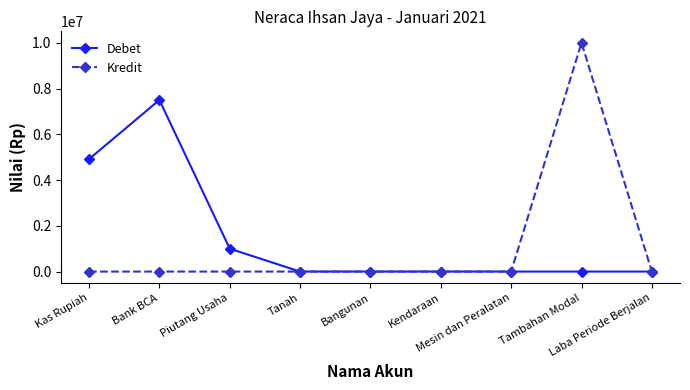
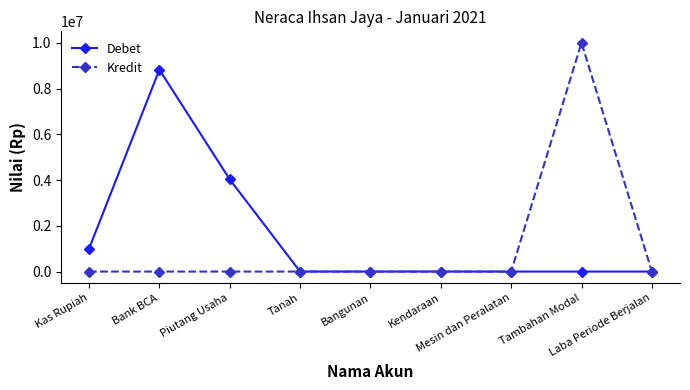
Debet, Kas Rupiah: 4900000 -> 1000000
Debet, Bank BCA: 7500000 -> 8800000
Debet, Piutang Usaha: 1000000 -> 4000000
